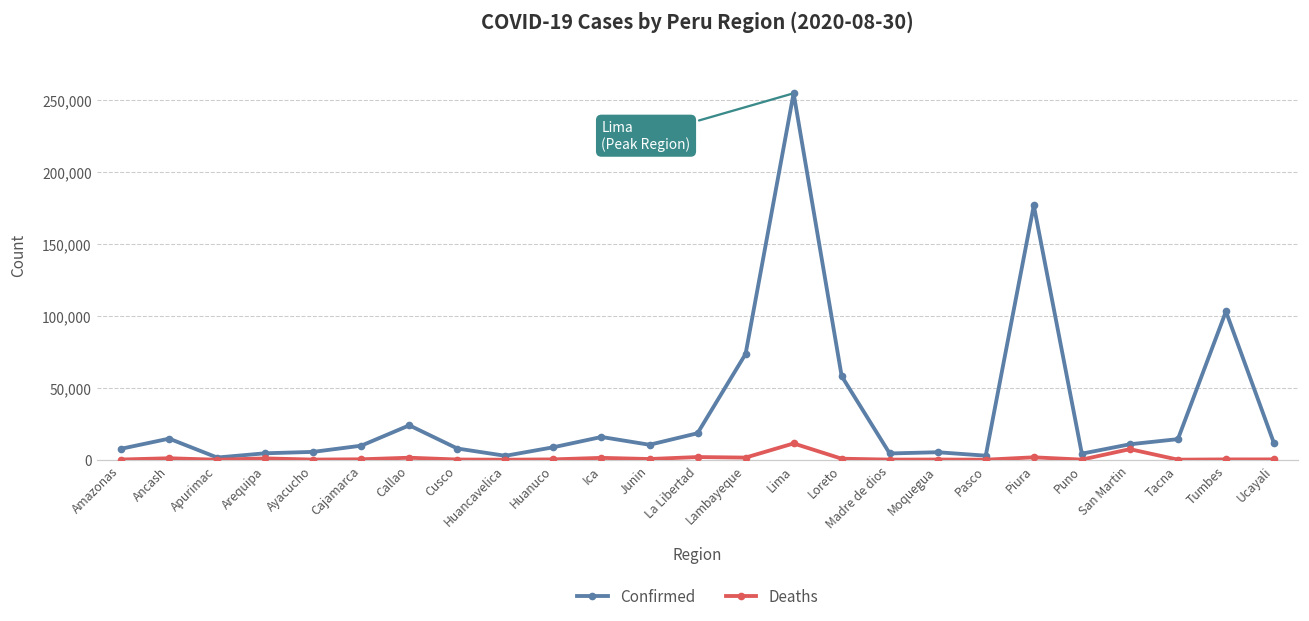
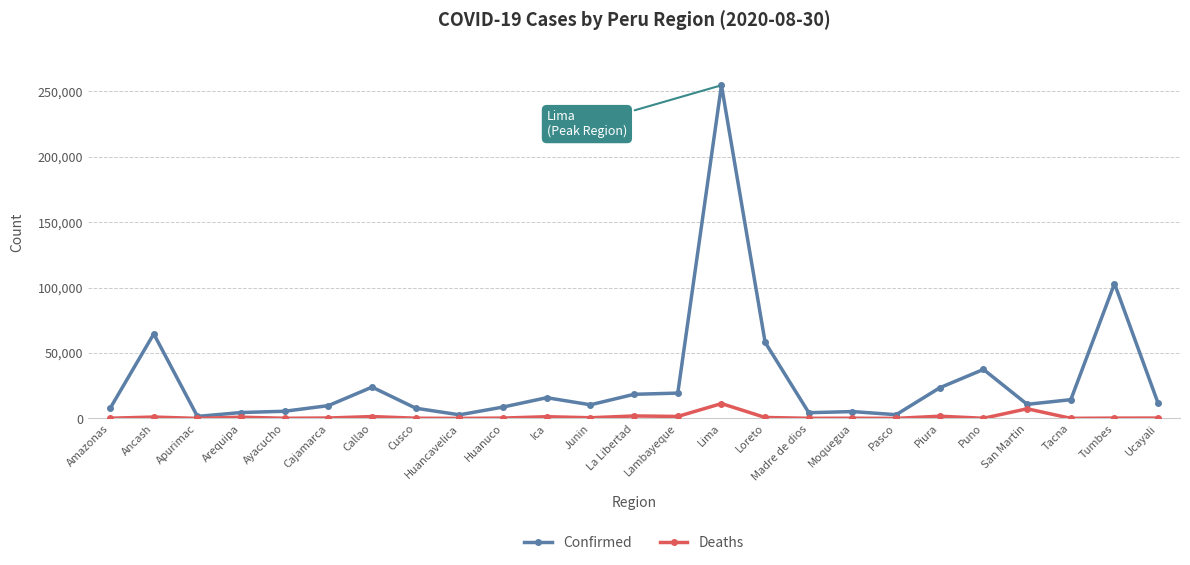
Confirmed, Ancash: 15,000 -> 65,000
Confirmed, Lambayeque: 73,000 -> 19,000
Confirmed, Piura: 177,000 -> 23,000
Confirmed, Puno: 4,000 -> 37,000
